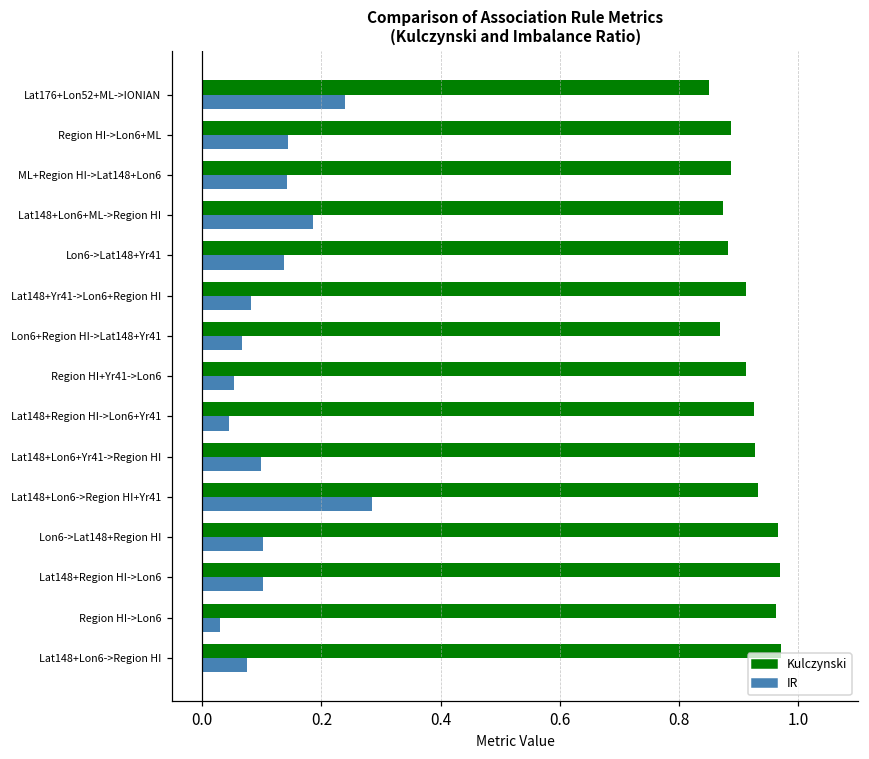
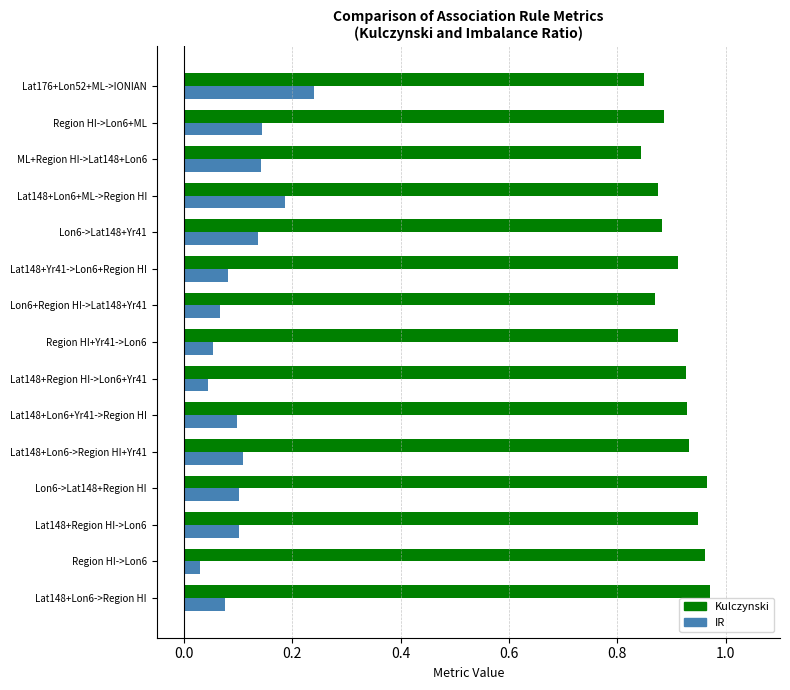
Kulczynski, ML+Region HI->Lat148+Lon6: 0.89 -> 0.84
IR, Lat148+Lon6->Region HI+Yr41: 0.28 -> 0.11
Kulczynski, Lat148+Region HI->Lon6: 0.97 -> 0.95
